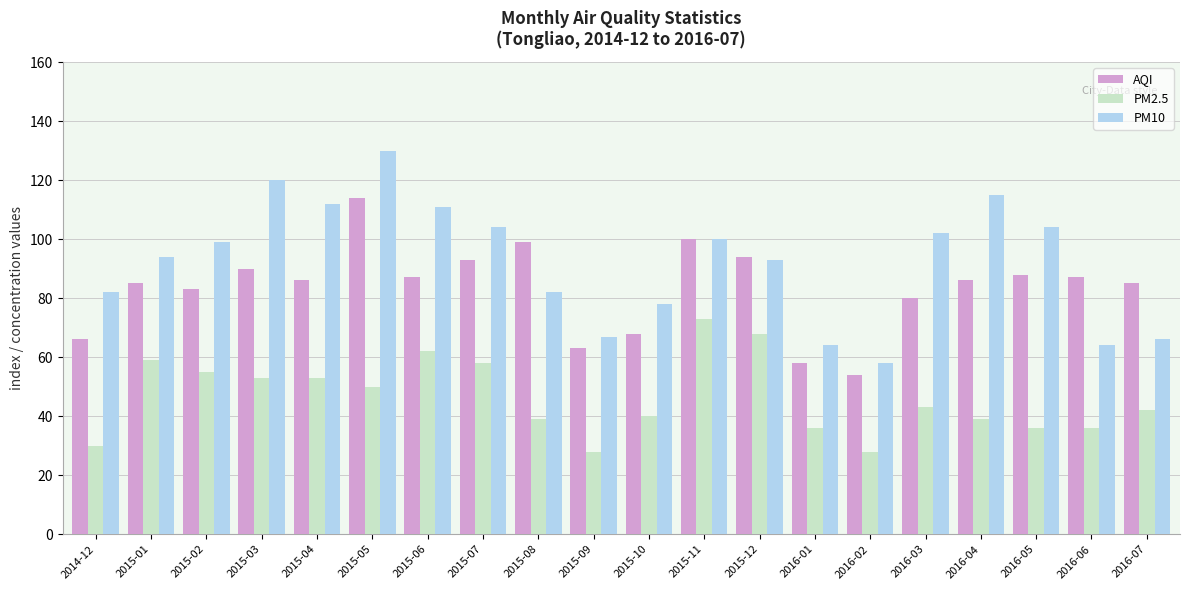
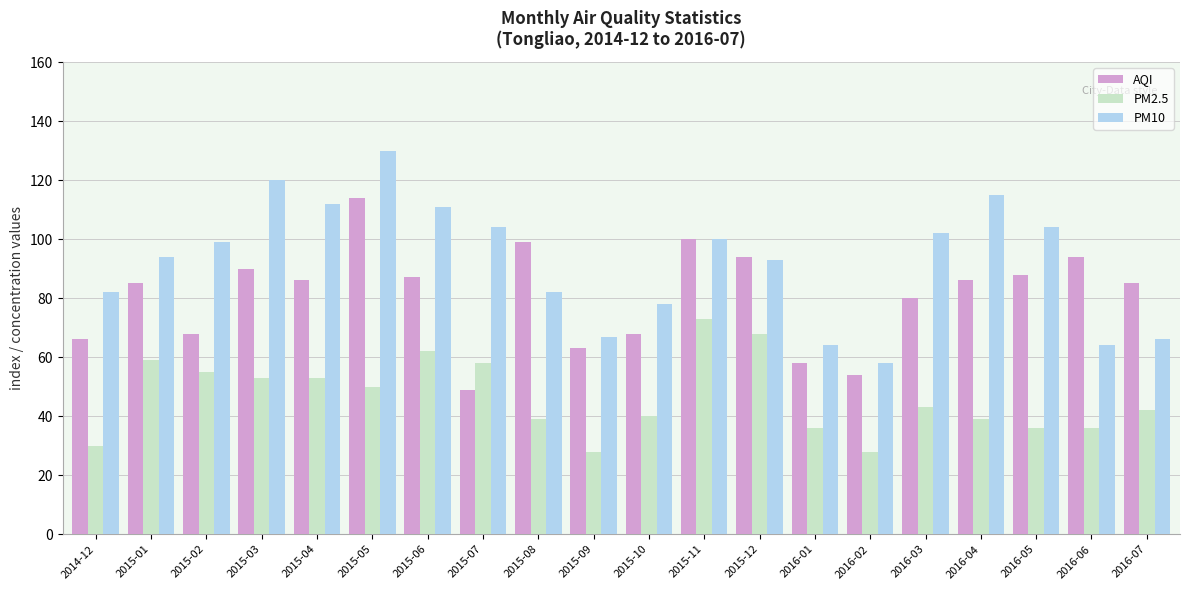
AQI, 2015-02: 83 -> 68
AQI, 2015-07: 93 -> 49
AQI, 2016-06: 87 -> 94
